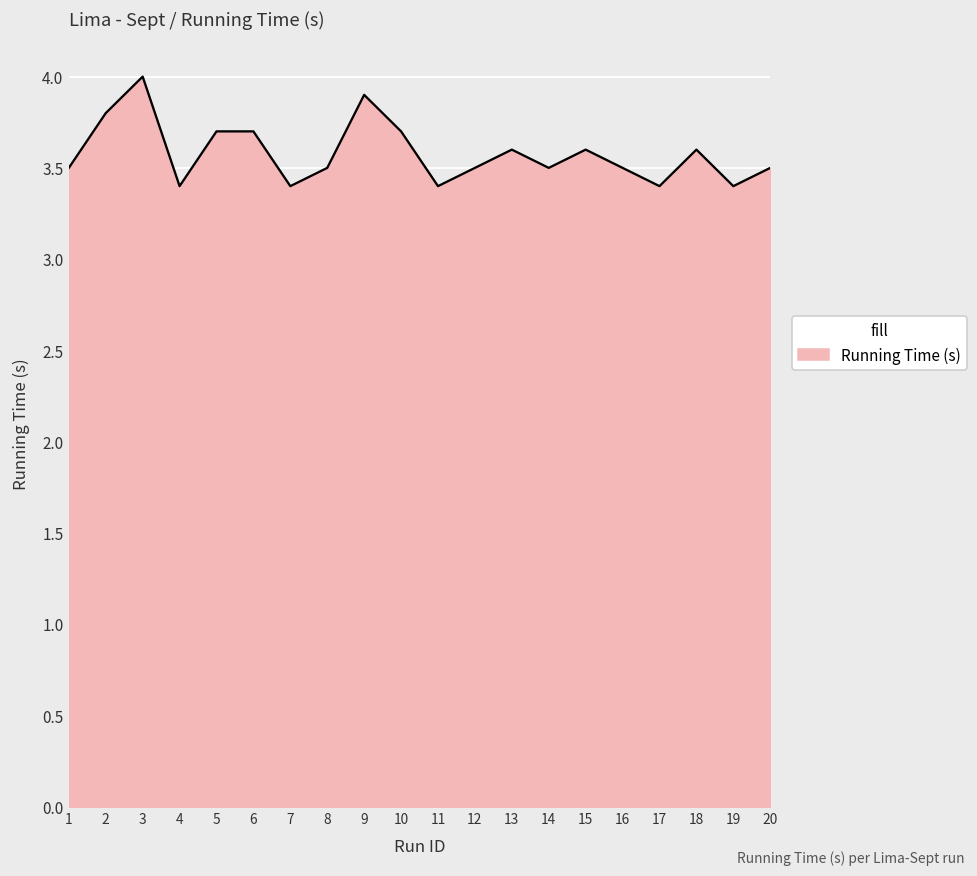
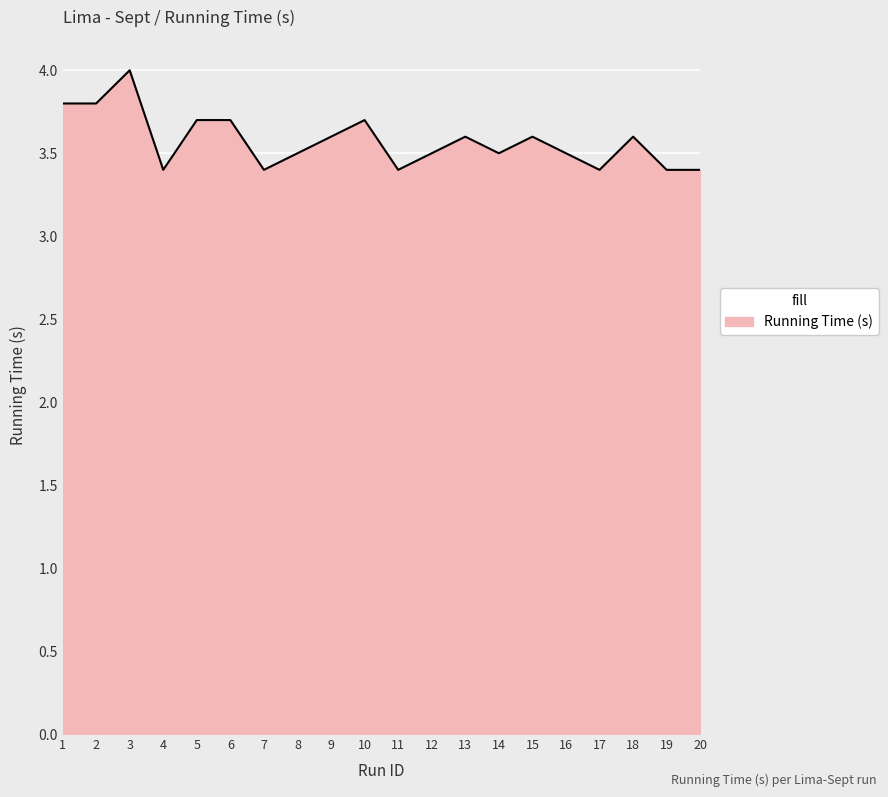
1: 3.5 -> 3.8
9: 3.9 -> 3.6
20: 3.5 -> 3.4
